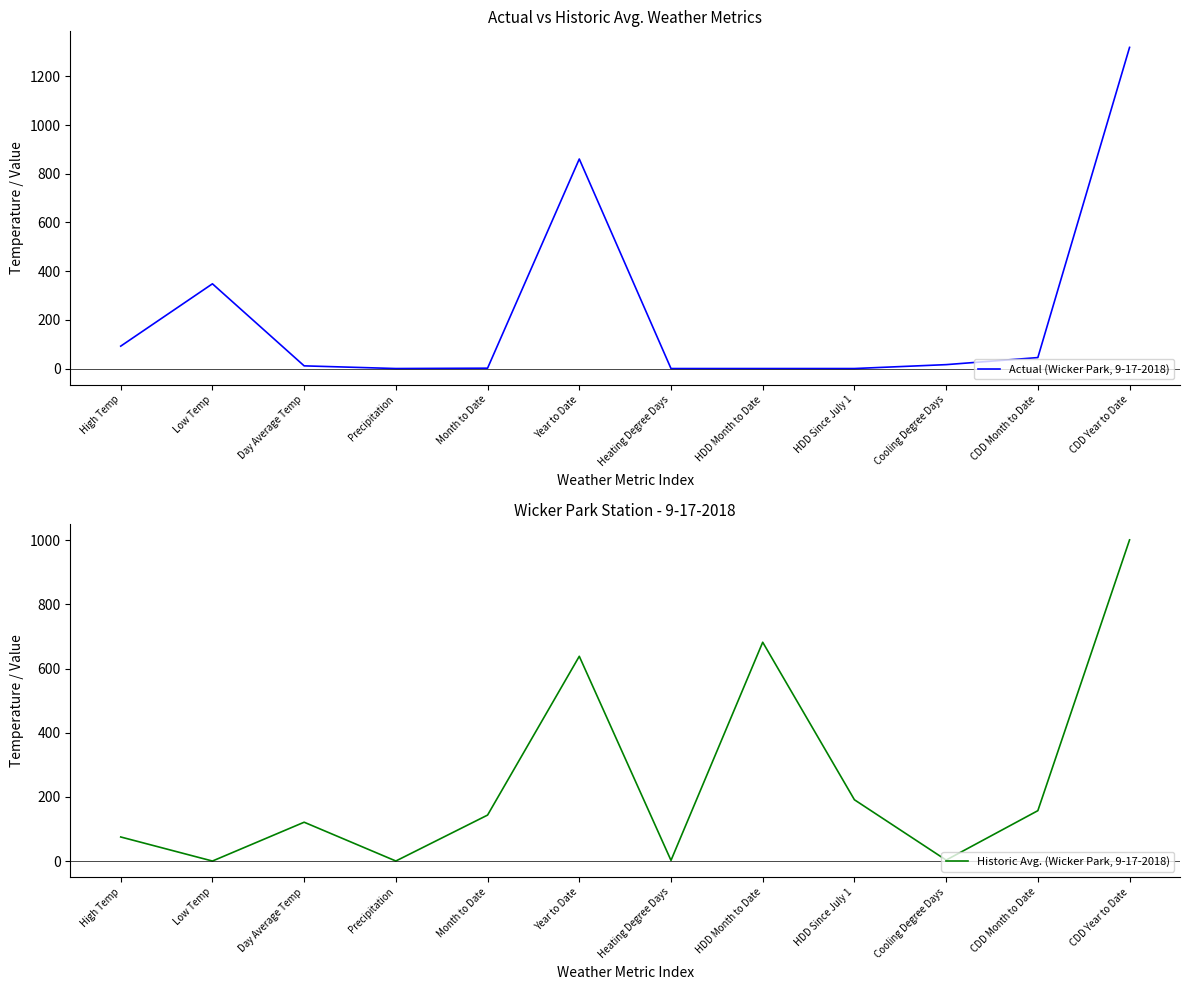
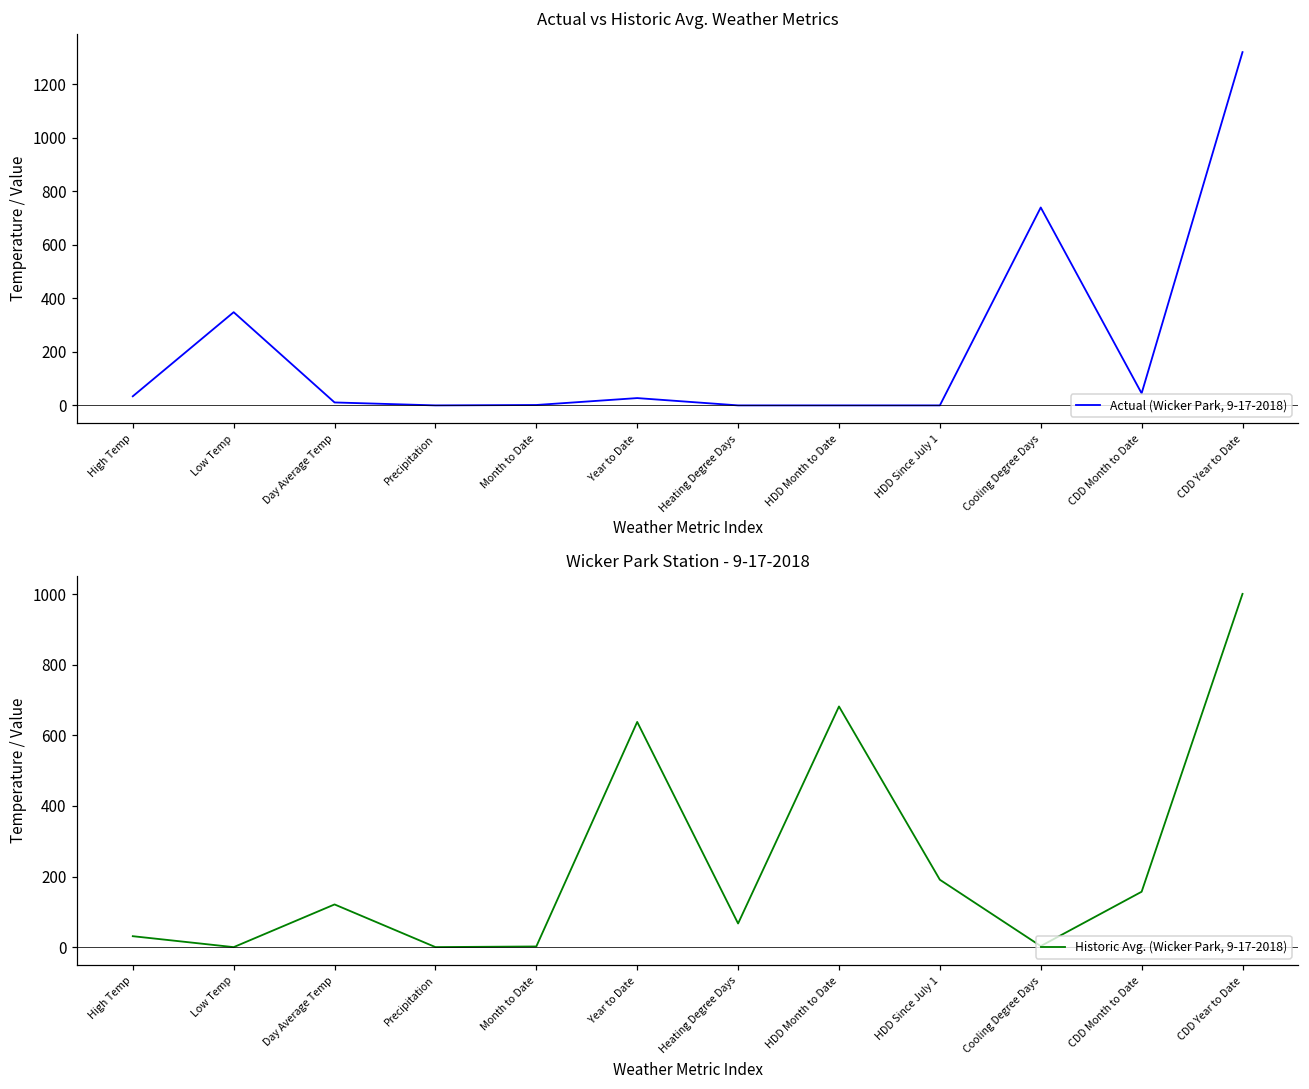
Actual vs Historic Avg. Weather Metrics, High Temp: 90 -> 30
Actual vs Historic Avg. Weather Metrics, Year to Date: 860 -> 30
Actual vs Historic Avg. Weather Metrics, Cooling Degree Days: 20 -> 740
Wicker Park Station - 9-17-2018, High Temp: 80 -> 30
Wicker Park Station - 9-17-2018, Month to Date: 140 -> 0
Wicker Park Station - 9-17-2018, Heating Degree Days: 0 -> 70
